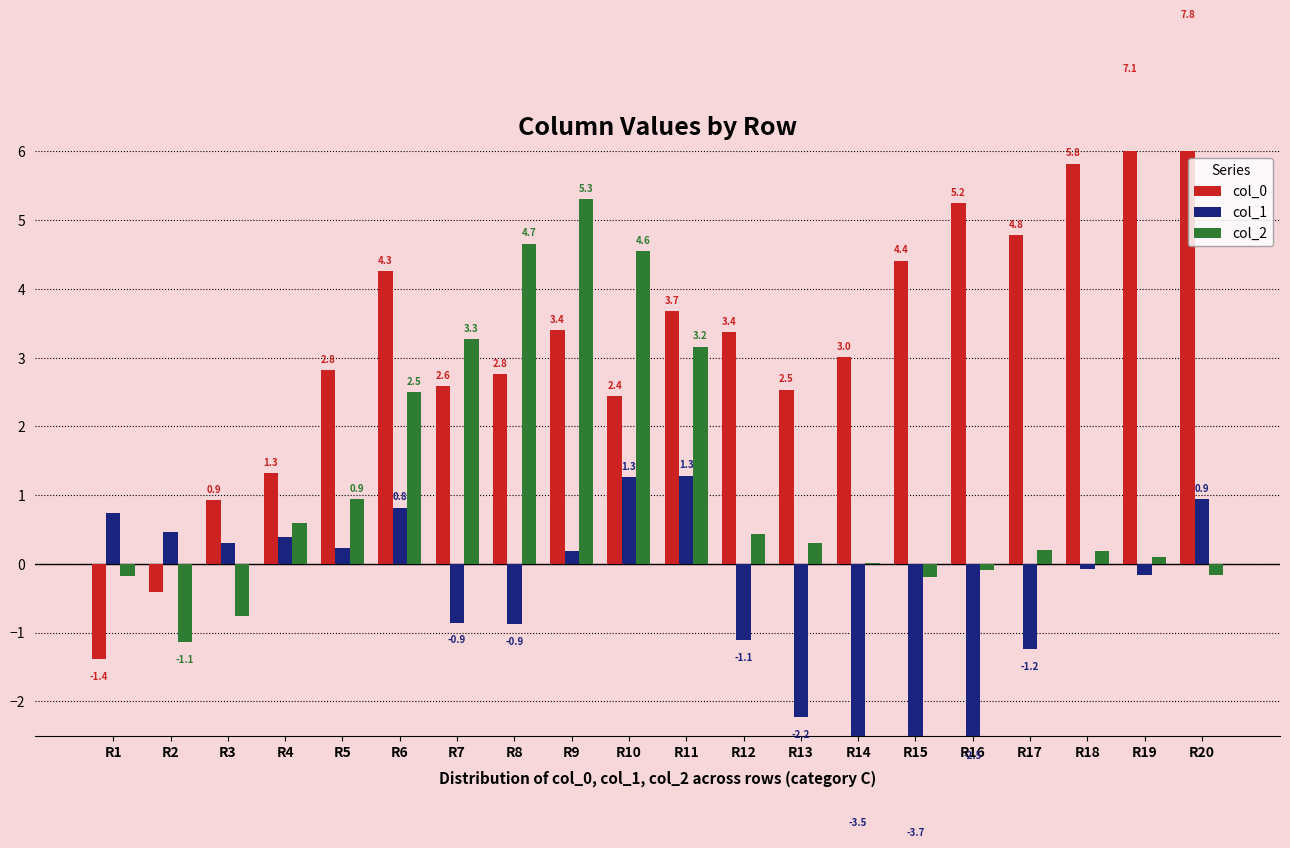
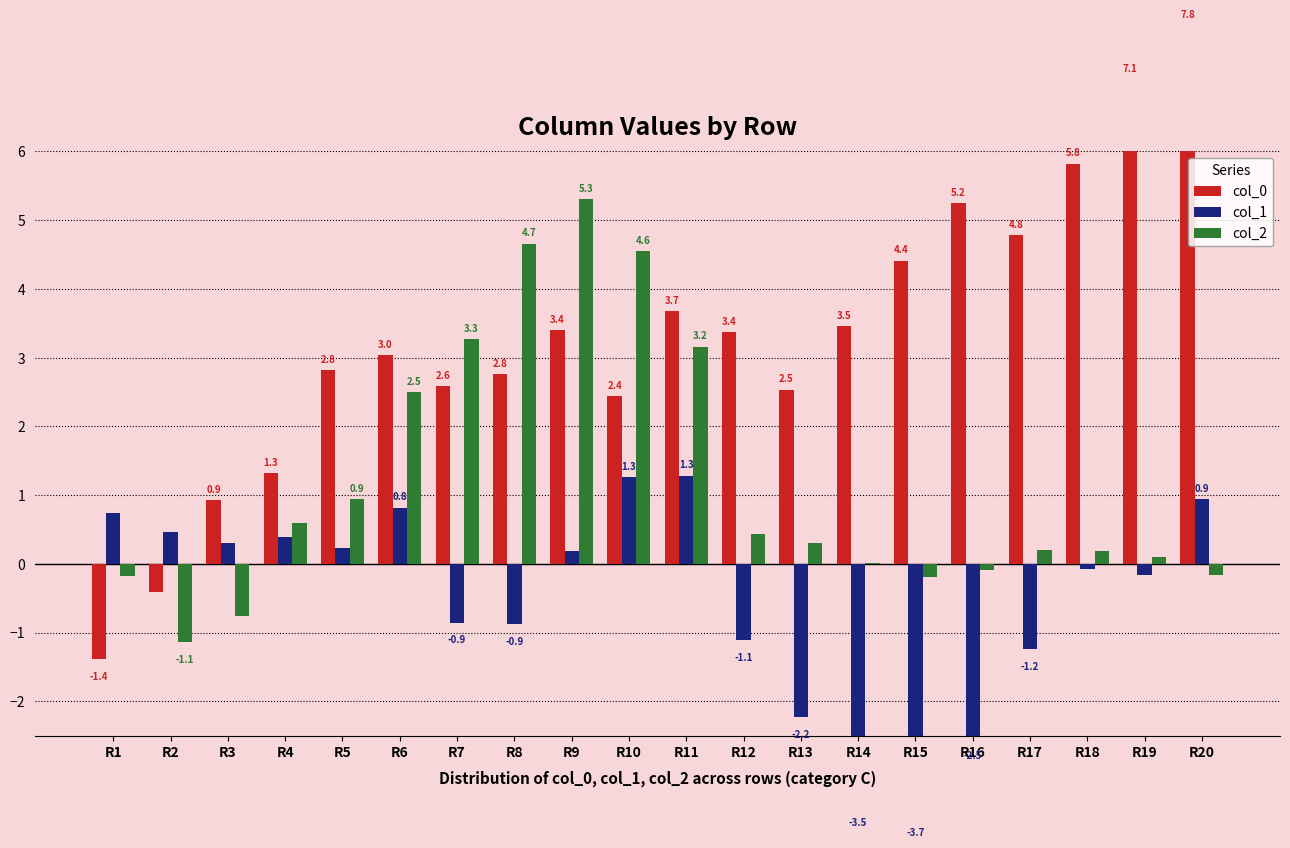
col_0, R6: 4.3 -> 3.0
col_0, R14: 3.0 -> 3.5
